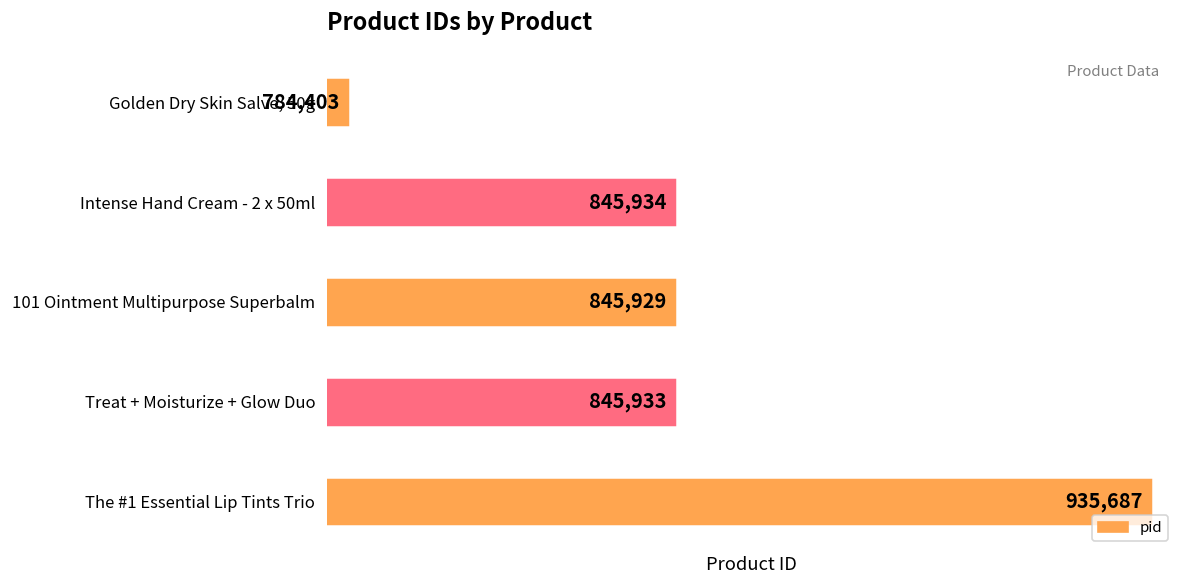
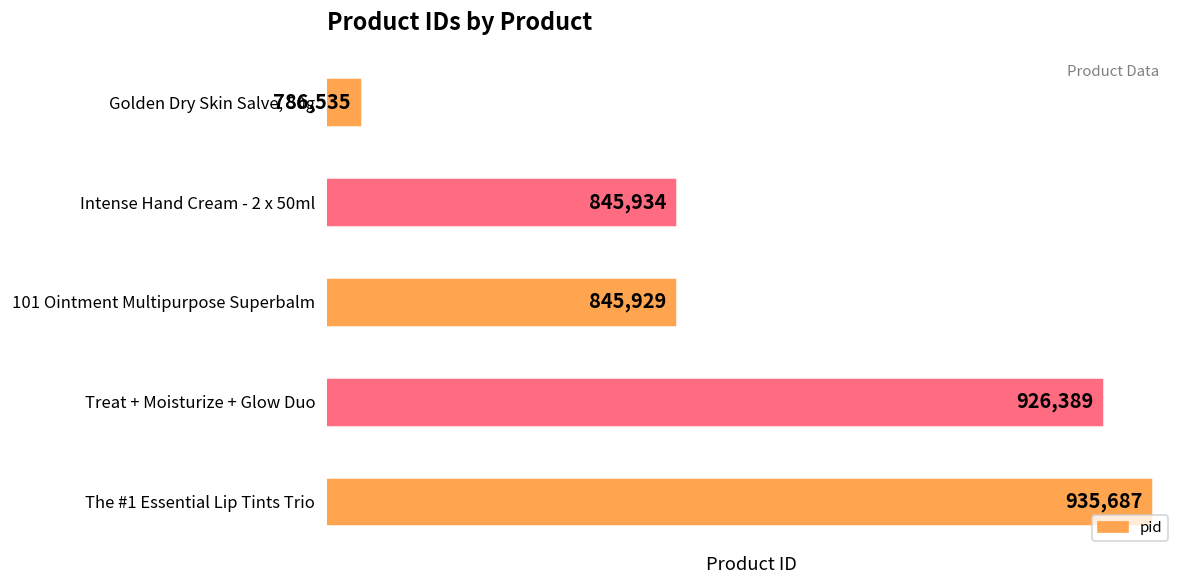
Golden Dry Skin Salve, 50g: 784,403 -> 786,535
Treat + Moisturize + Glow Duo: 845,933 -> 926,389
